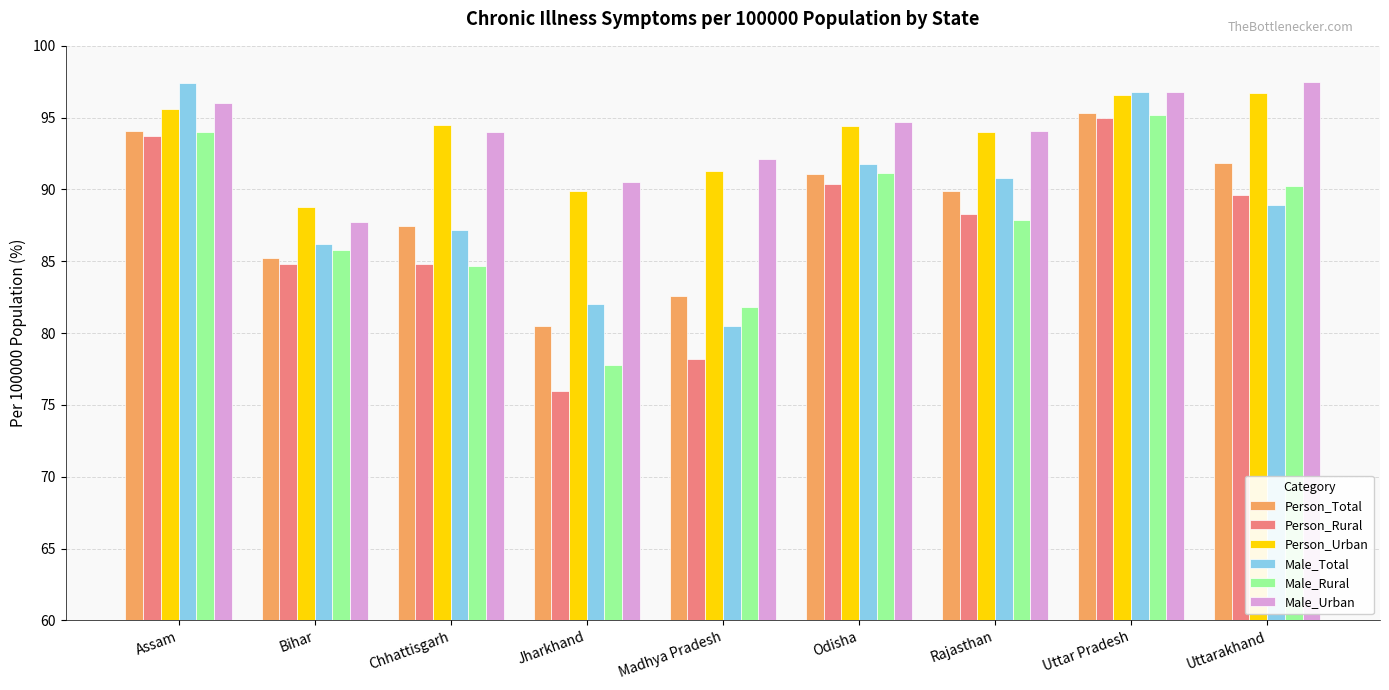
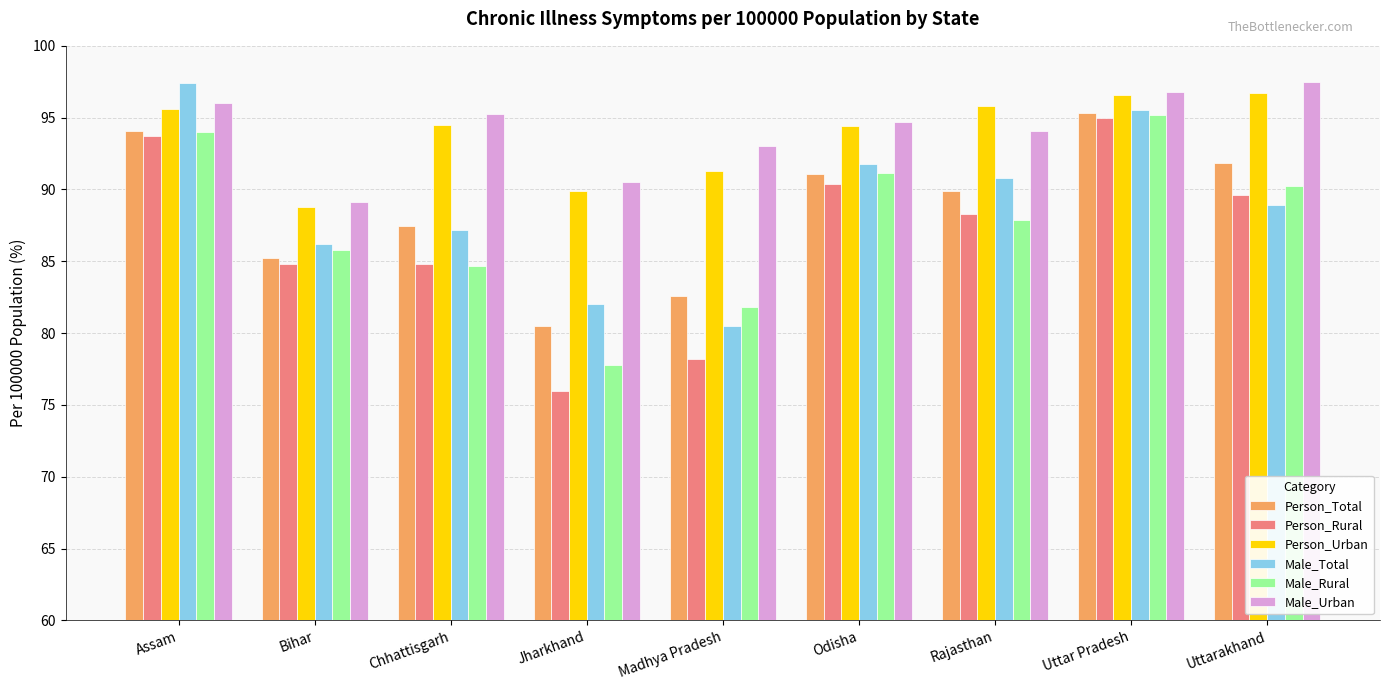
Male_Urban, Bihar: 87.7 -> 89.1
Male_Urban, Chhattisgarh: 94.0 -> 95.2
Male_Urban, Madhya Pradesh: 92.1 -> 93.0
Person_Urban, Rajasthan: 94.0 -> 95.8
Male_Total, Uttar Pradesh: 96.8 -> 95.5
